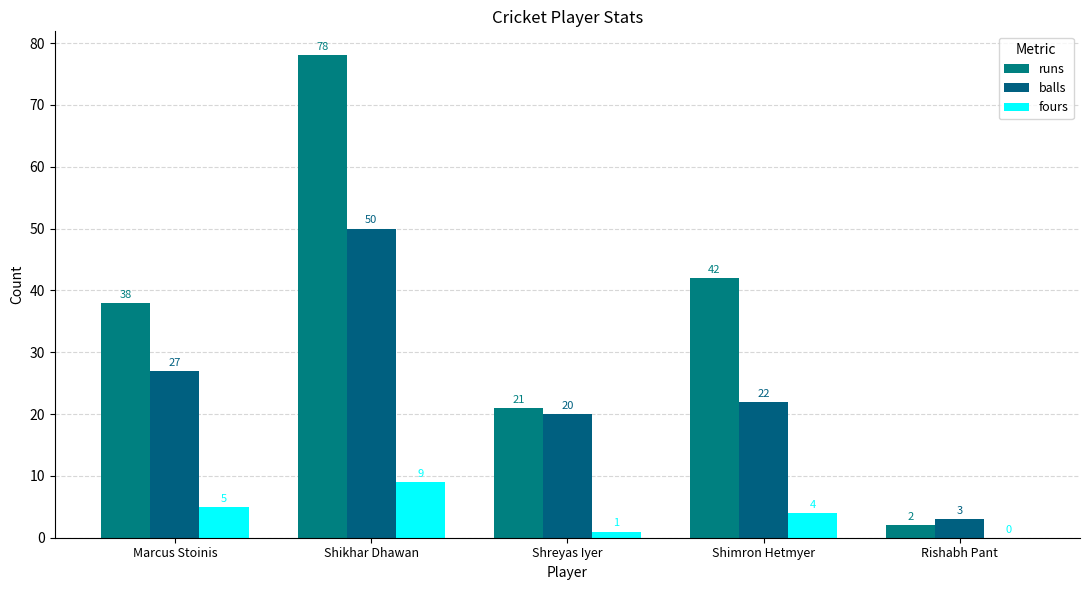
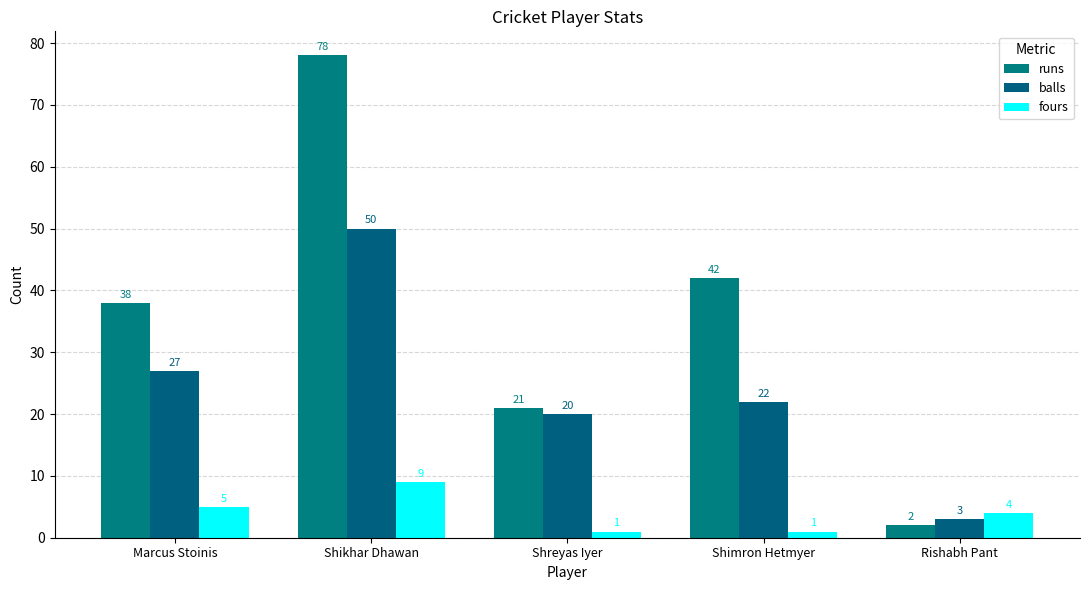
fours, Shimron Hetmyer: 4 -> 1
fours, Rishabh Pant: 0 -> 4
